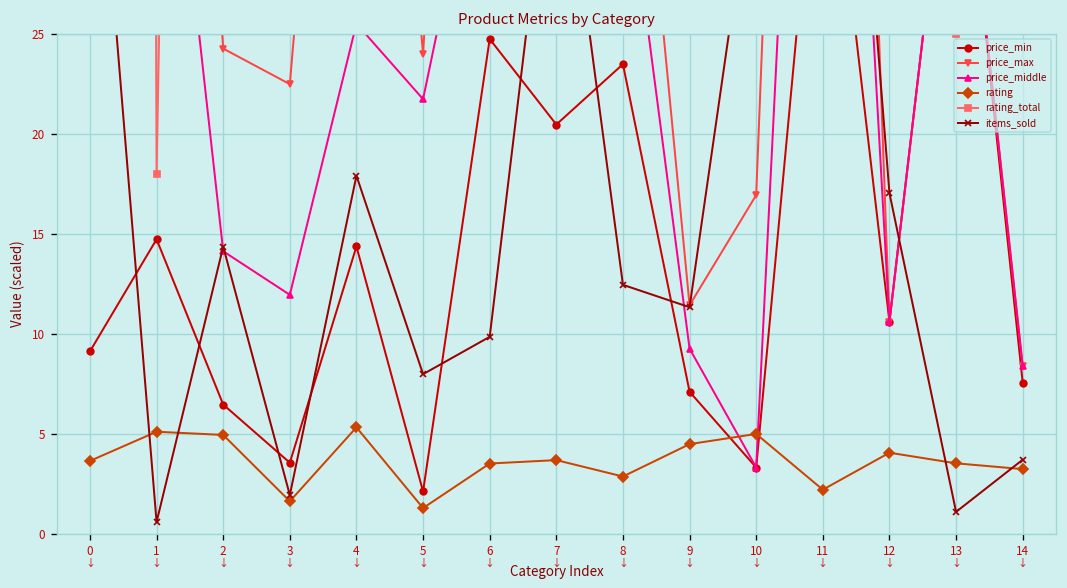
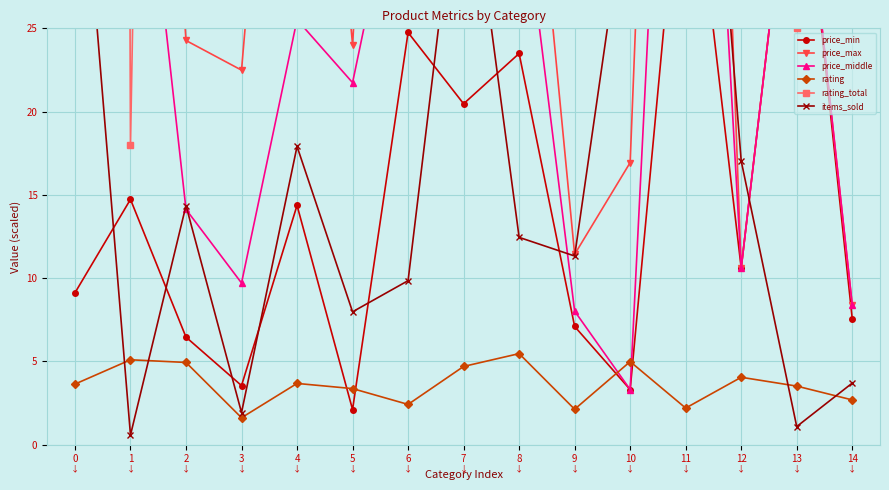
price_middle, 3: 12.0 -> 9.7
rating, 4: 5.3 -> 3.7
rating, 5: 1.3 -> 3.4
rating, 6: 3.5 -> 2.4
rating, 7: 3.7 -> 4.7
rating, 8: 2.9 -> 5.5
price_middle, 9: 9.3 -> 8.0
rating, 9: 4.5 -> 2.1
rating, 14: 3.2 -> 2.7
